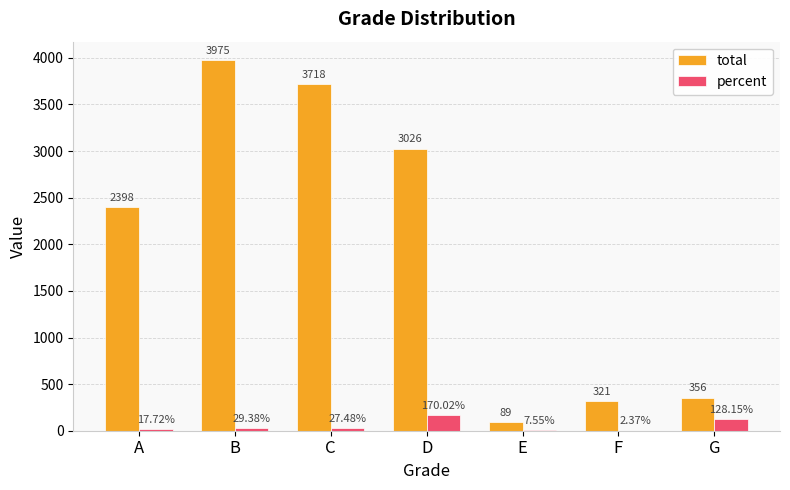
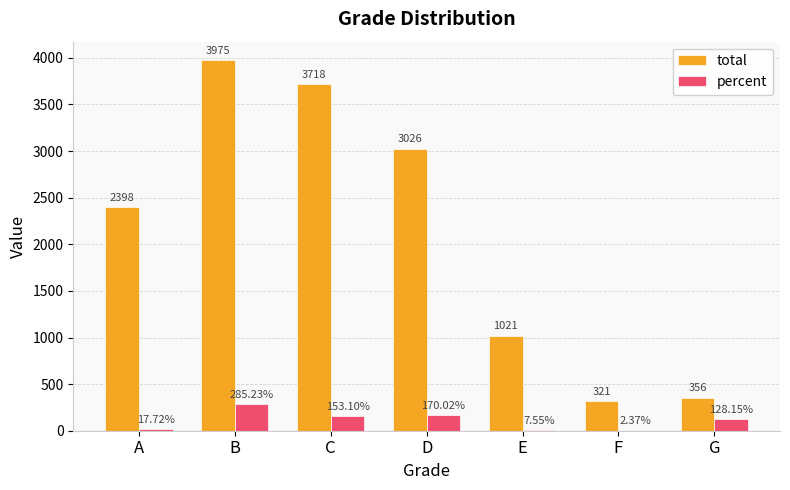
percent, B: 29.38% -> 285.23%
percent, C: 27.48% -> 153.10%
total, E: 89 -> 1021
